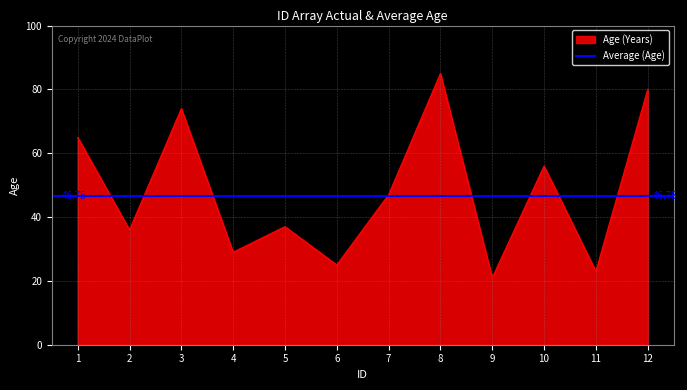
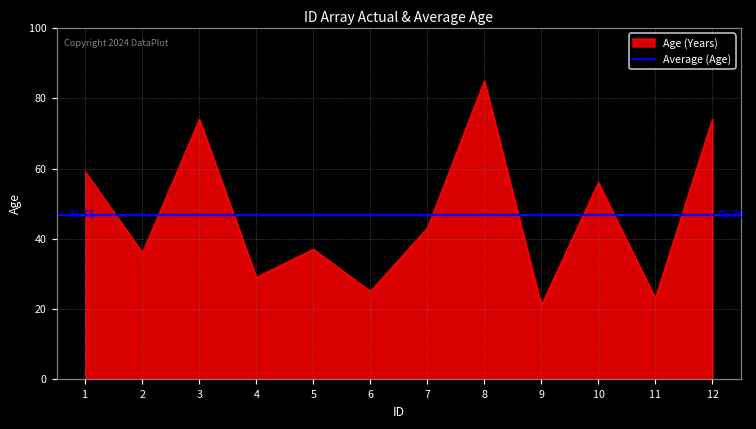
1: 65 -> 59
7: 47 -> 43
12: 80 -> 74
